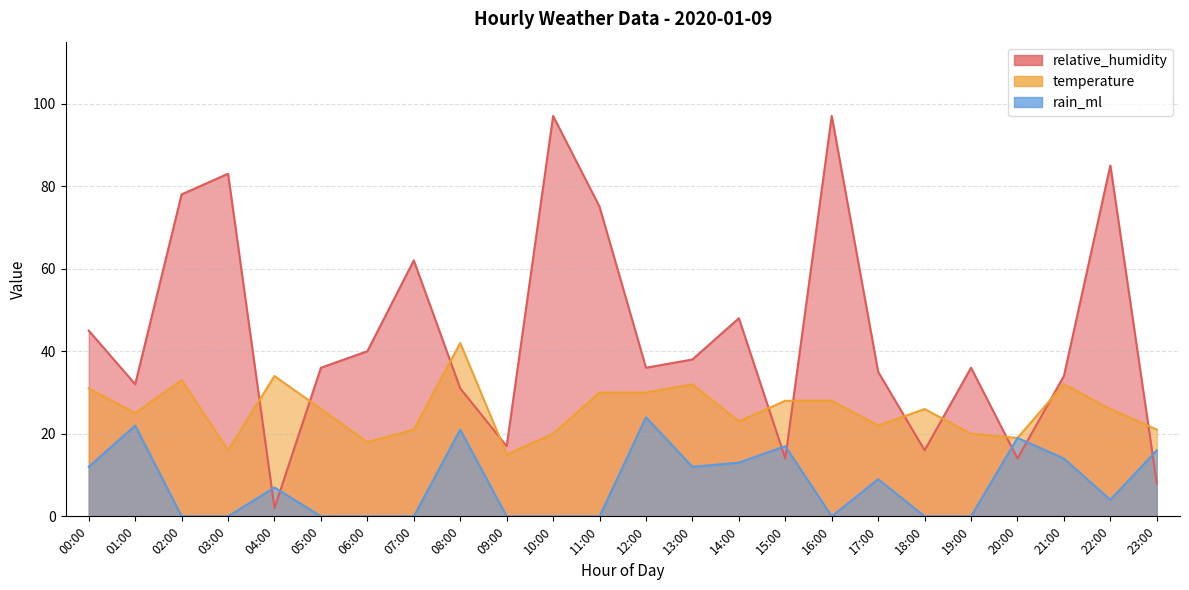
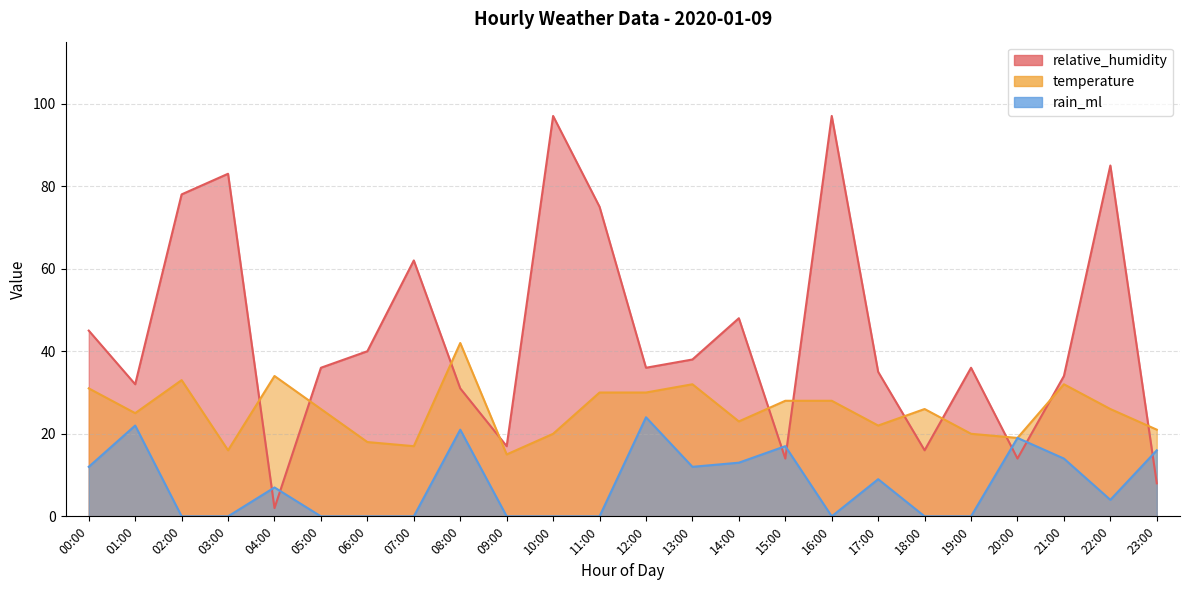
temperature, 07:00: 21 -> 17
